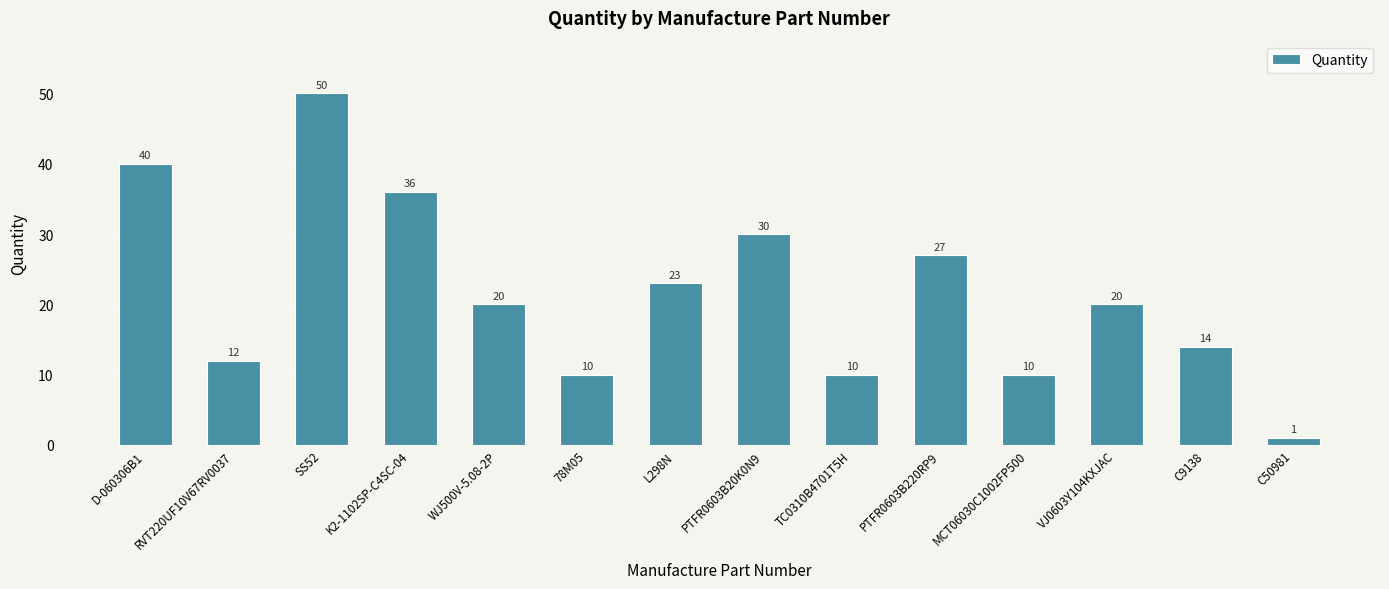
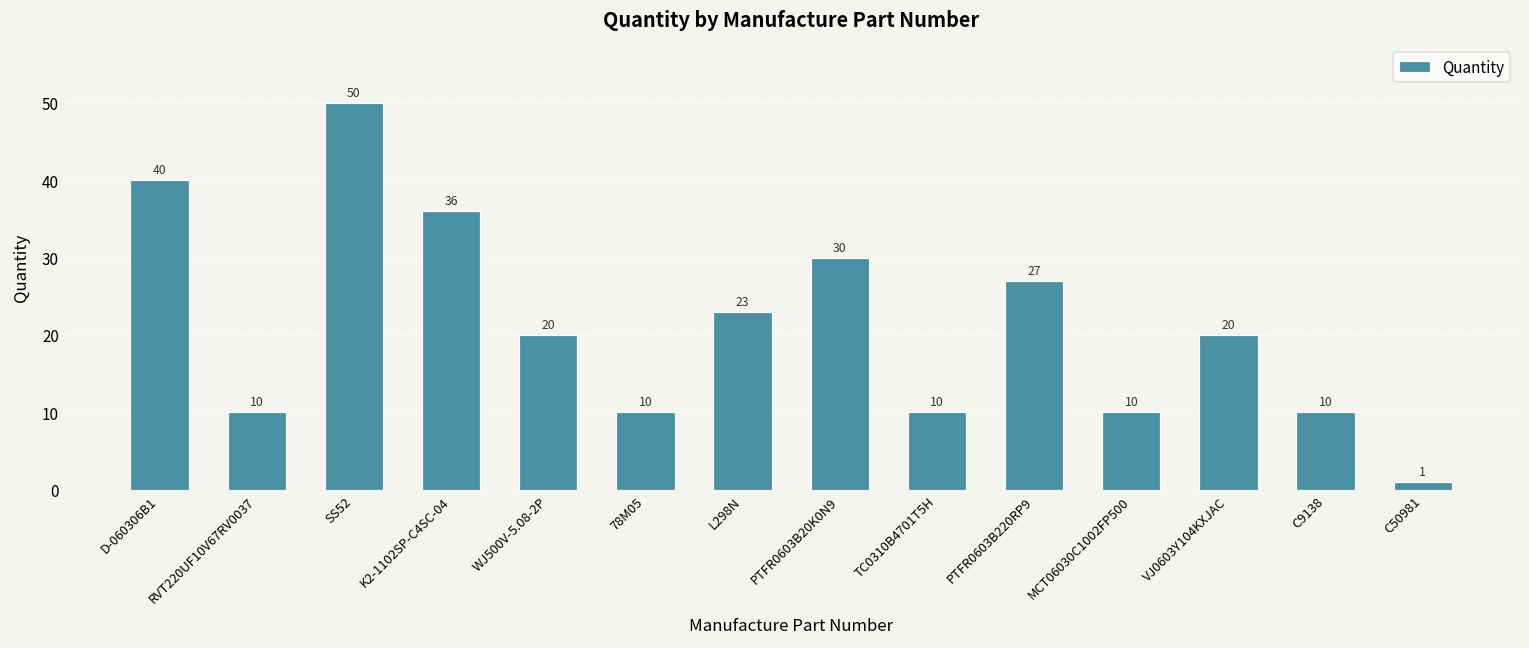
RVT220UF10V67RV0037: 12 -> 10
C9138: 14 -> 10
